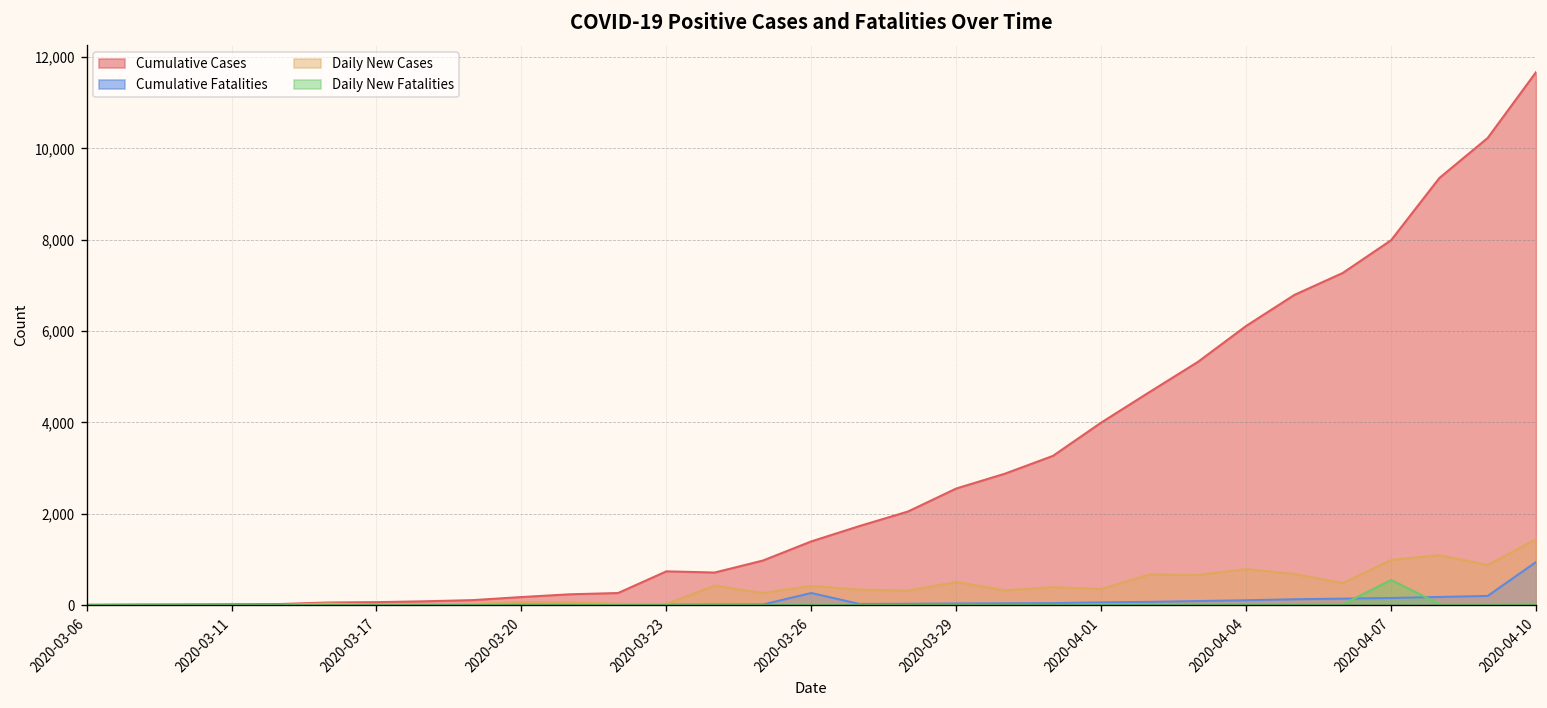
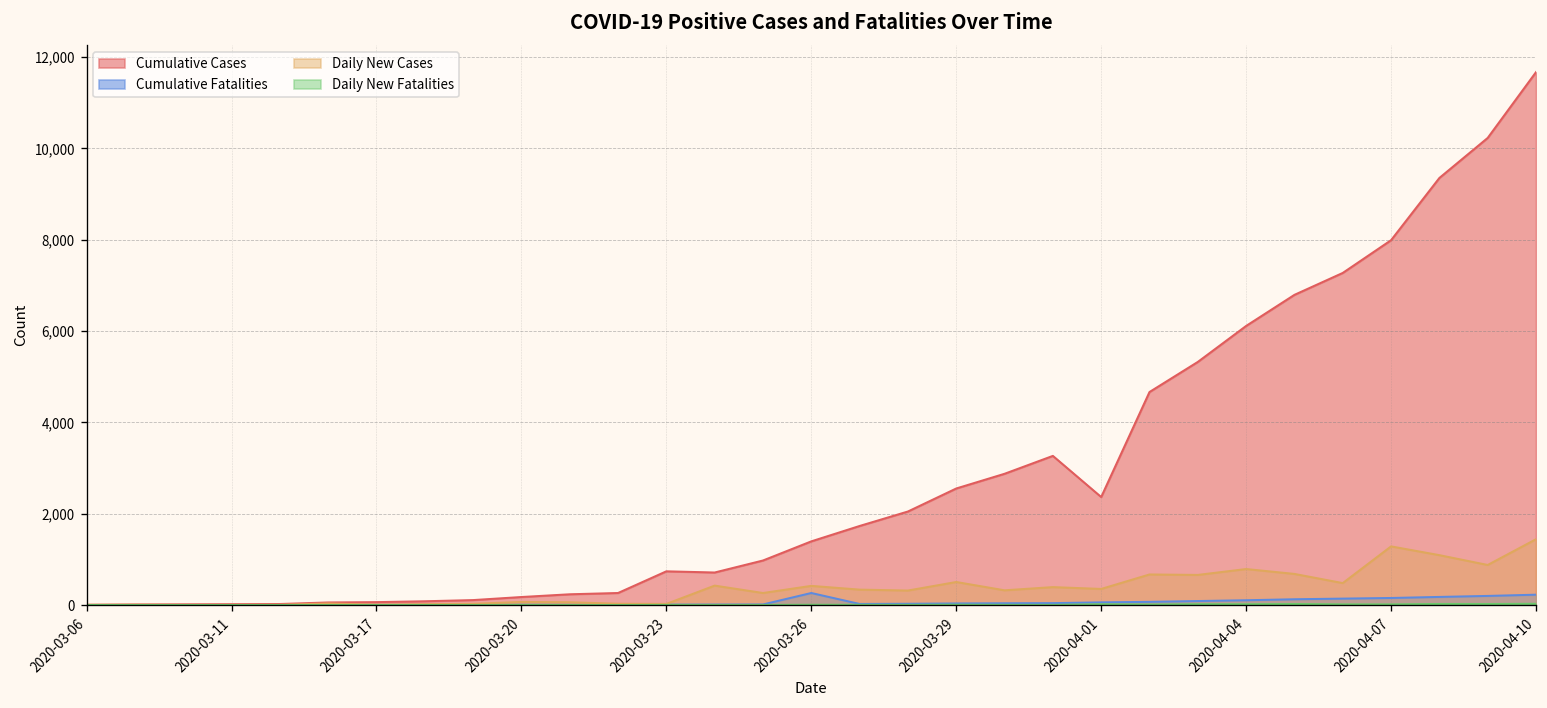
Cumulative Cases, 2020-04-01: 4,000 -> 2,400
Daily New Cases, 2020-04-07: 1,000 -> 1,300
Daily New Fatalities, 2020-04-07: 500 -> 0
Cumulative Fatalities, 2020-04-10: 900 -> 200
